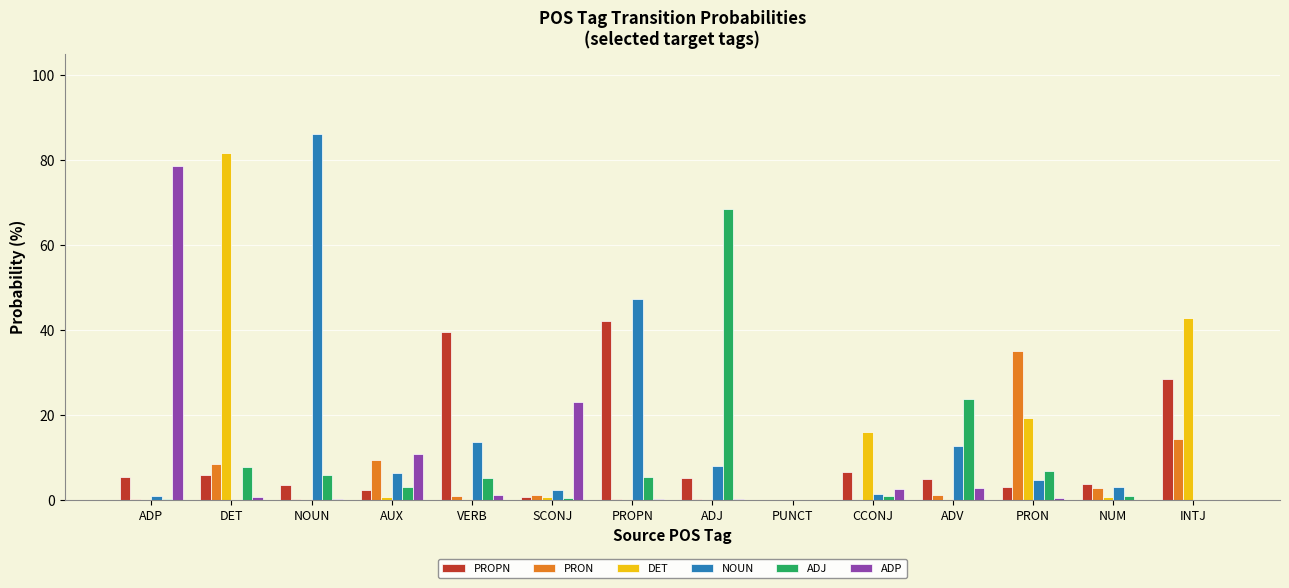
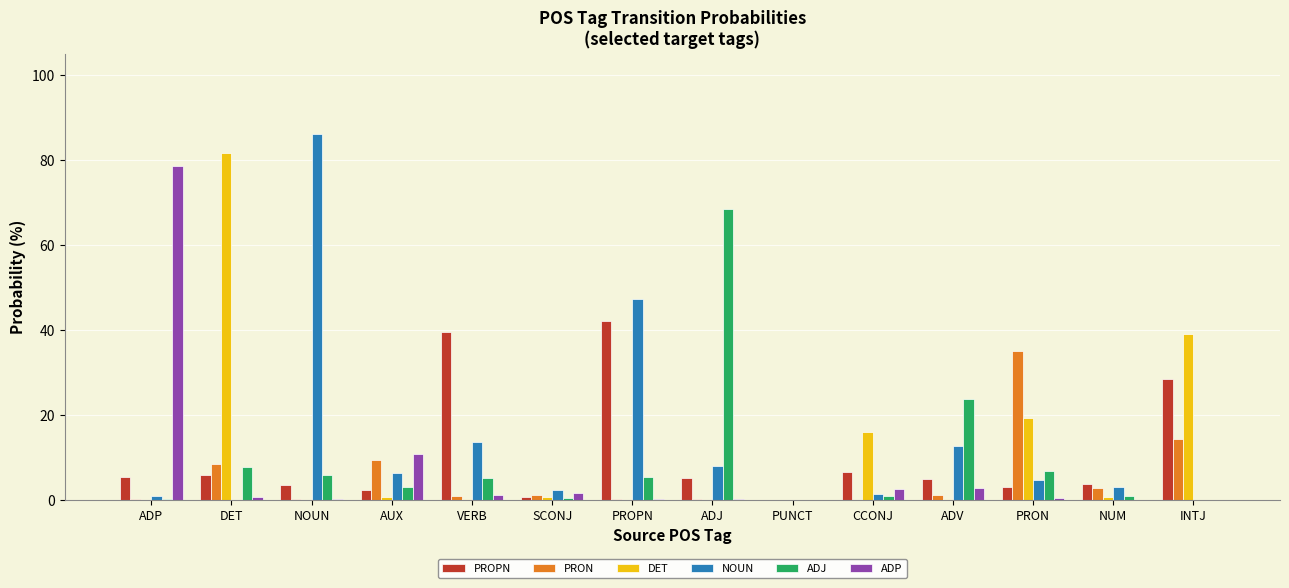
ADP, SCONJ: 23 -> 2
DET, INTJ: 43 -> 39
